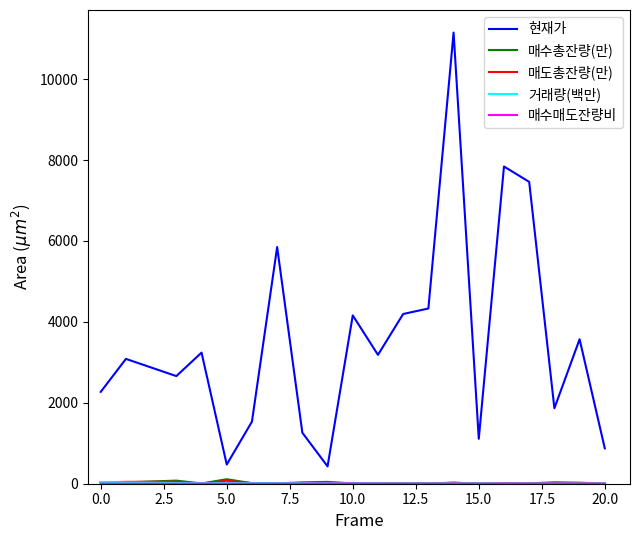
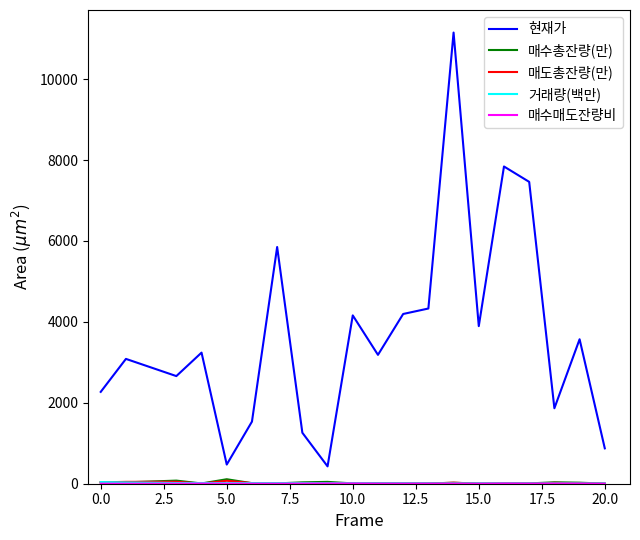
현재가, 15.0: 1100 -> 3900
